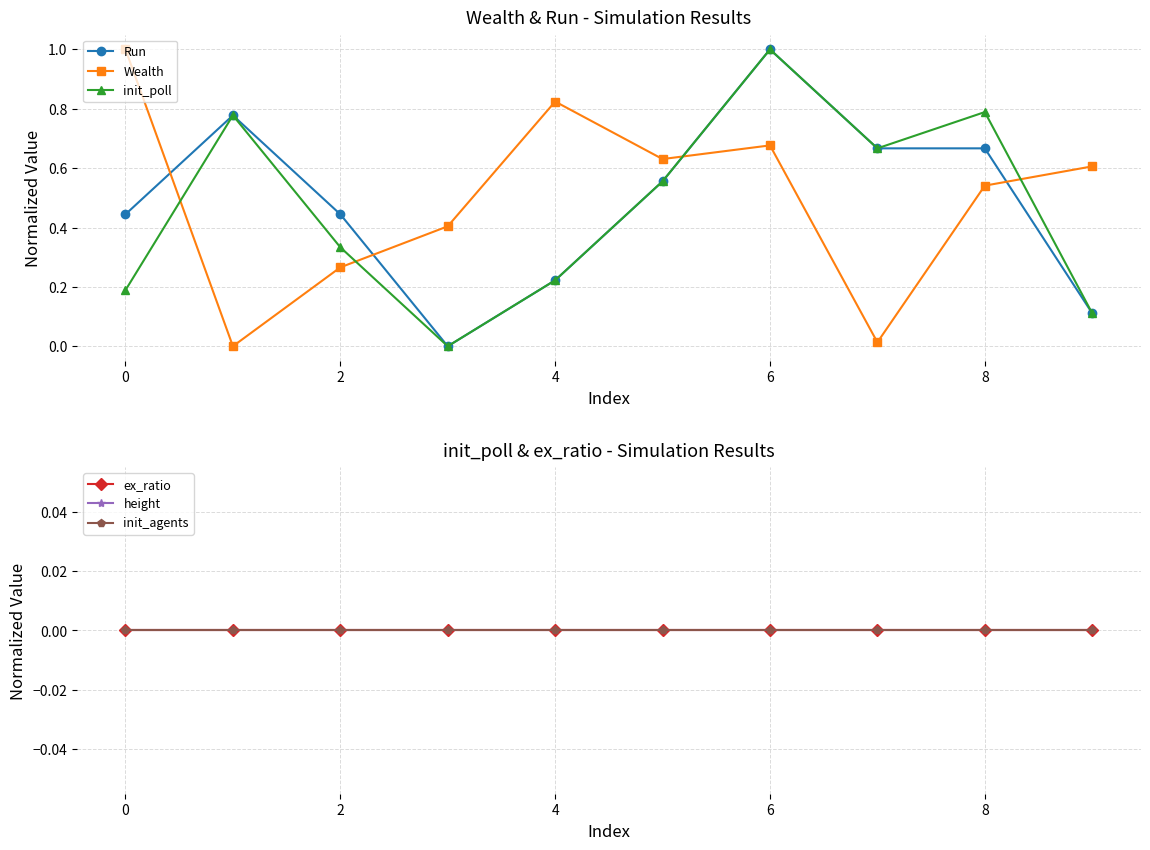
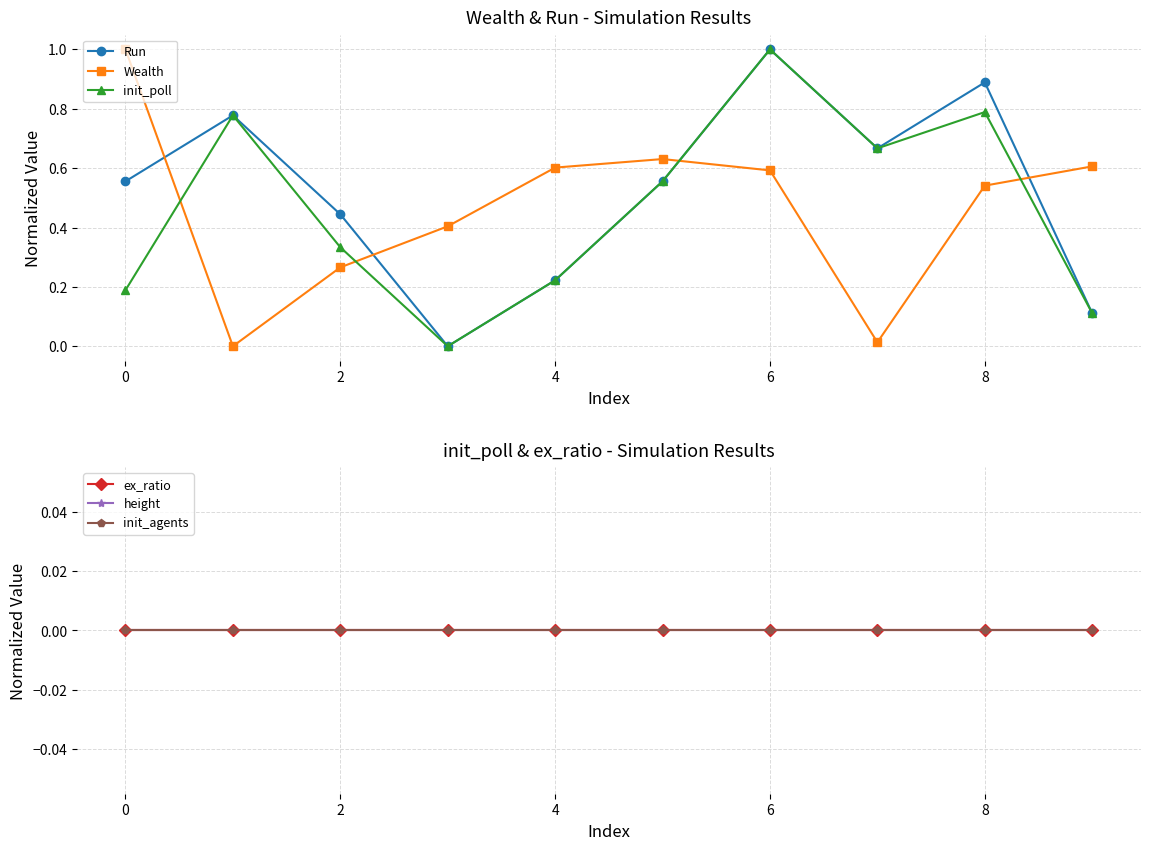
Wealth & Run - Simulation Results, Run, 0: 0.44 -> 0.56
Wealth & Run - Simulation Results, Wealth, 4: 0.82 -> 0.60
Wealth & Run - Simulation Results, Wealth, 6: 0.68 -> 0.59
Wealth & Run - Simulation Results, Run, 8: 0.67 -> 0.89
